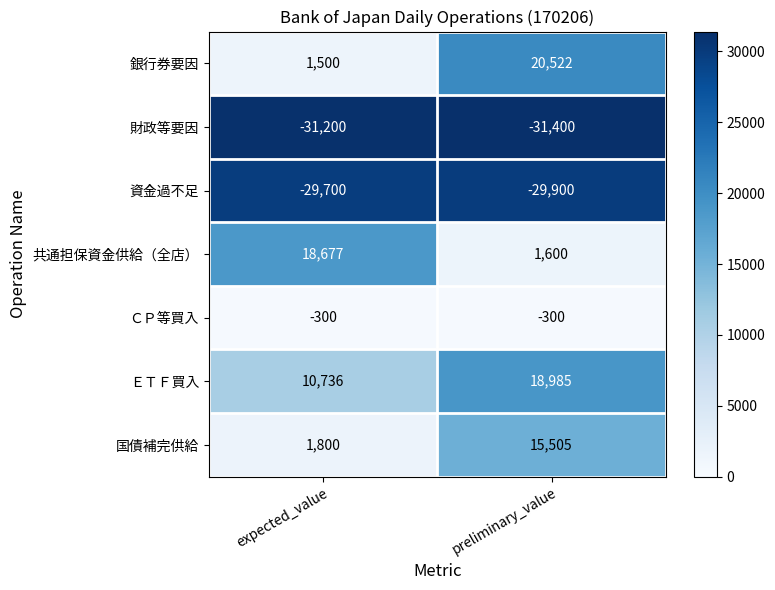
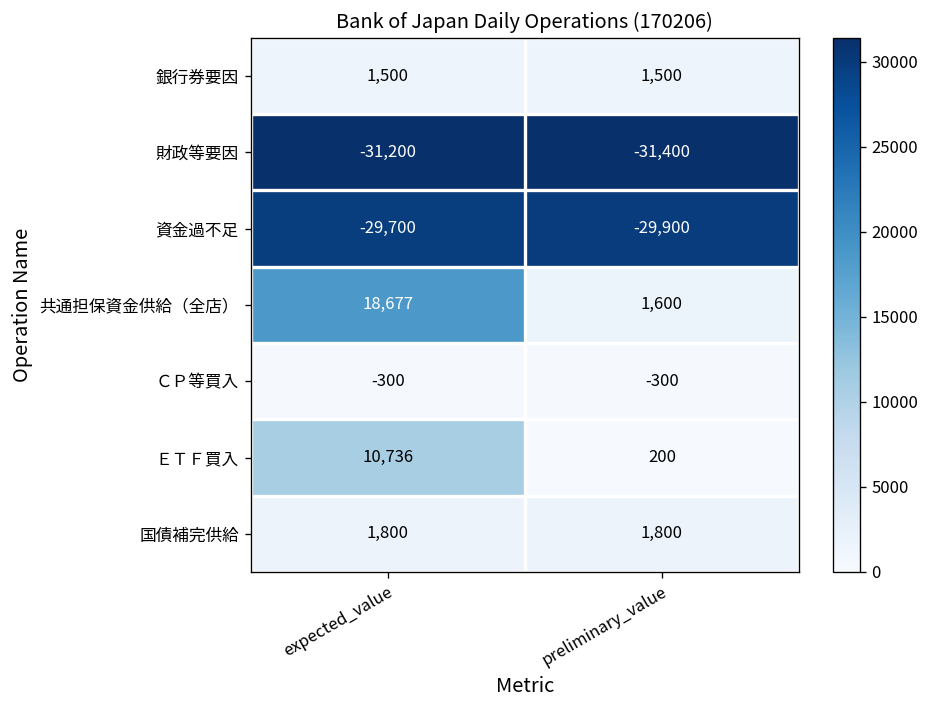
銀行券要因, preliminary_value: 20,522 -> 1,500
ＥＴＦ買入, preliminary_value: 18,985 -> 200
国債補完供給, preliminary_value: 15,505 -> 1,800
